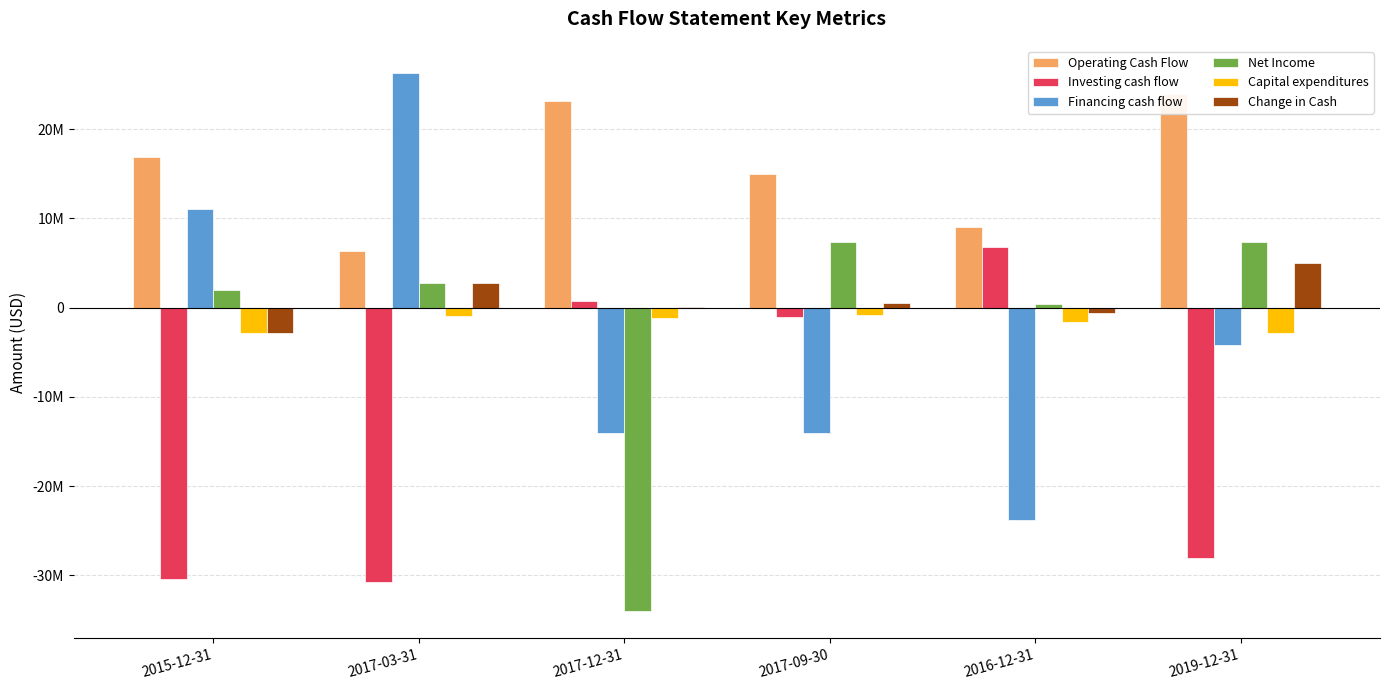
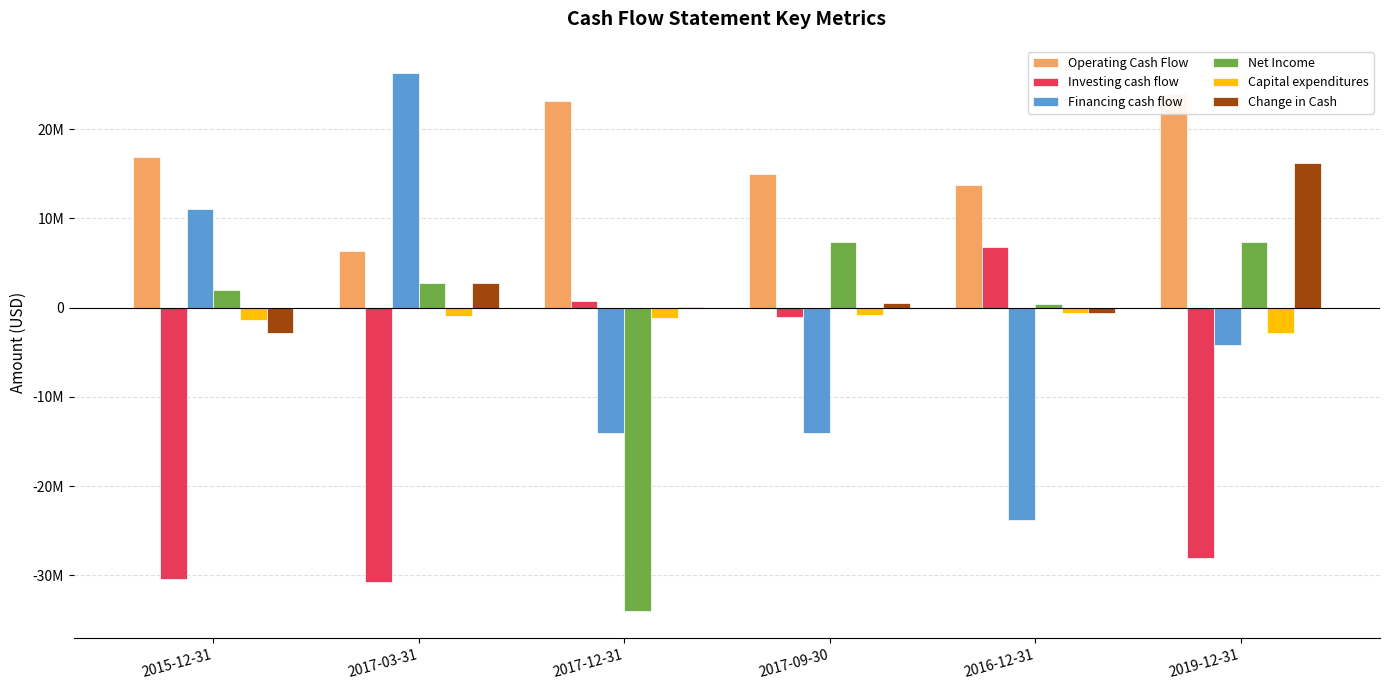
Capital expenditures, 2015-12-31: -3000000 -> -1000000
Operating Cash Flow, 2016-12-31: 9000000 -> 14000000
Capital expenditures, 2016-12-31: -2000000 -> -1000000
Change in Cash, 2019-12-31: 5000000 -> 16000000
